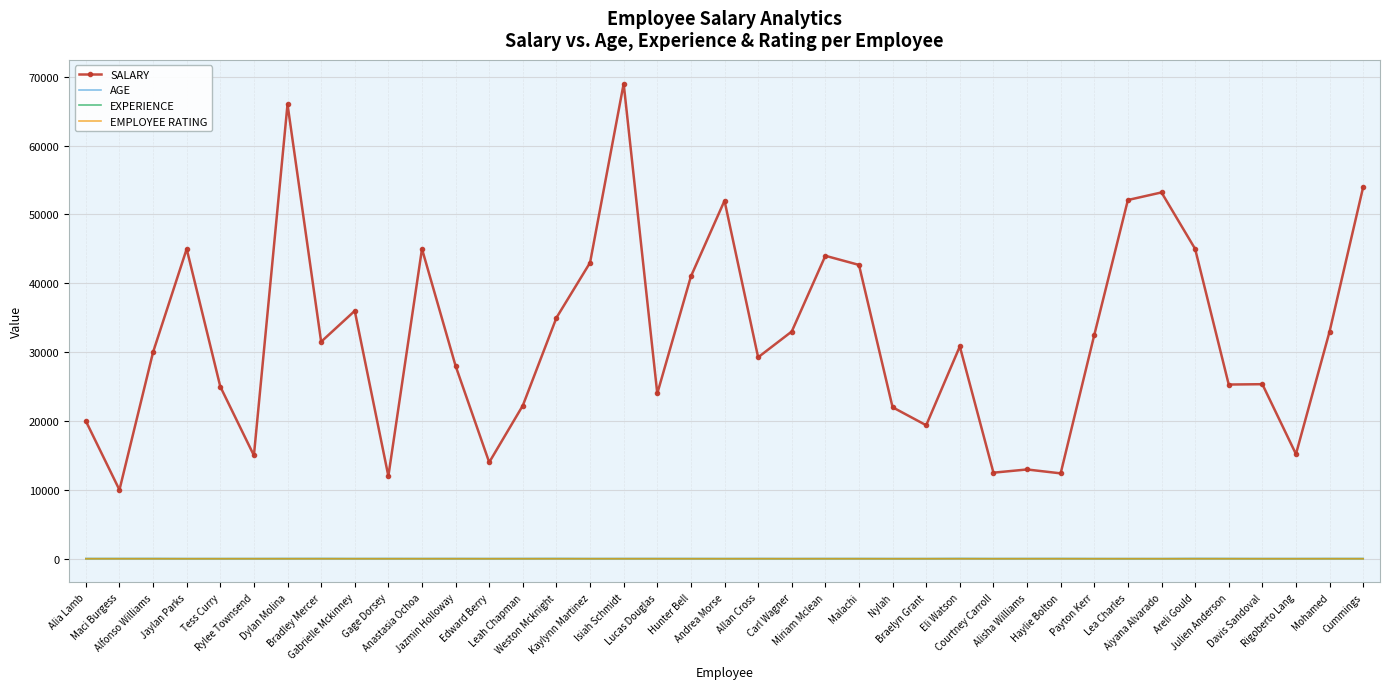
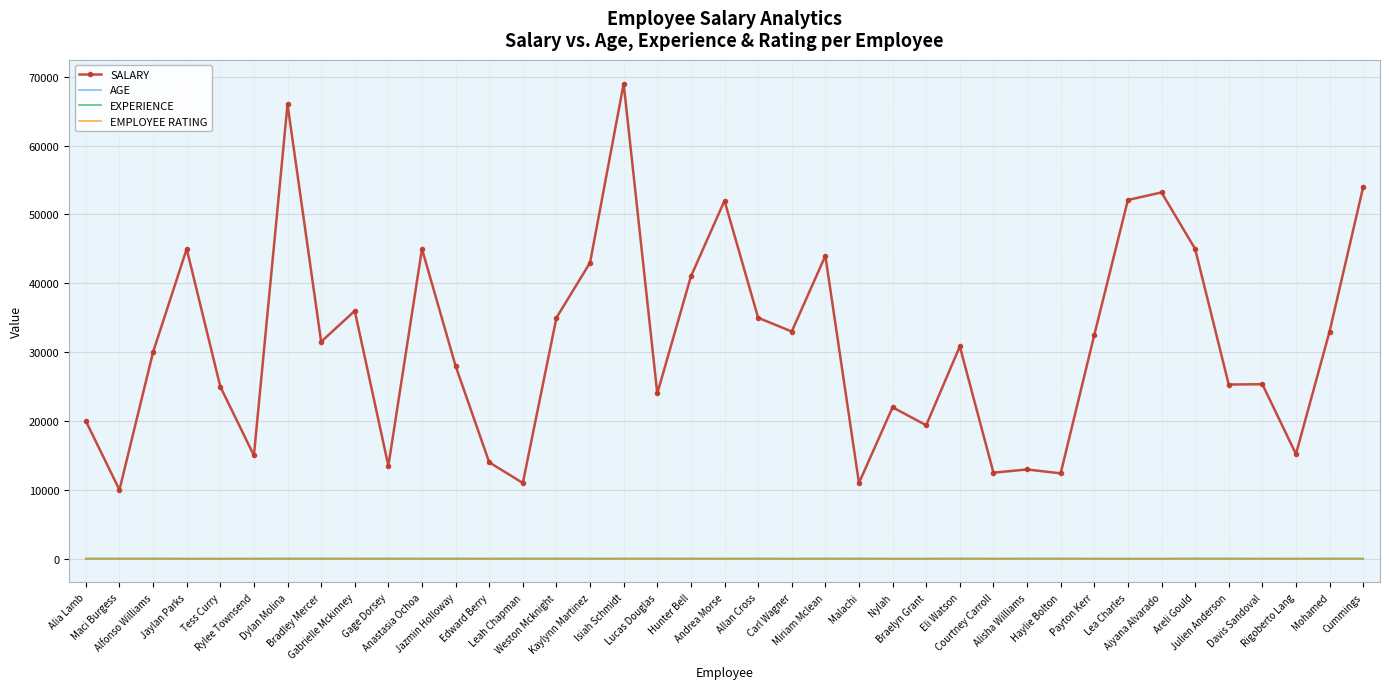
SALARY, Gage Dorsey: 12000 -> 13000
SALARY, Leah Chapman: 22000 -> 11000
SALARY, Allan Cross: 29000 -> 35000
SALARY, Malachi: 43000 -> 11000
